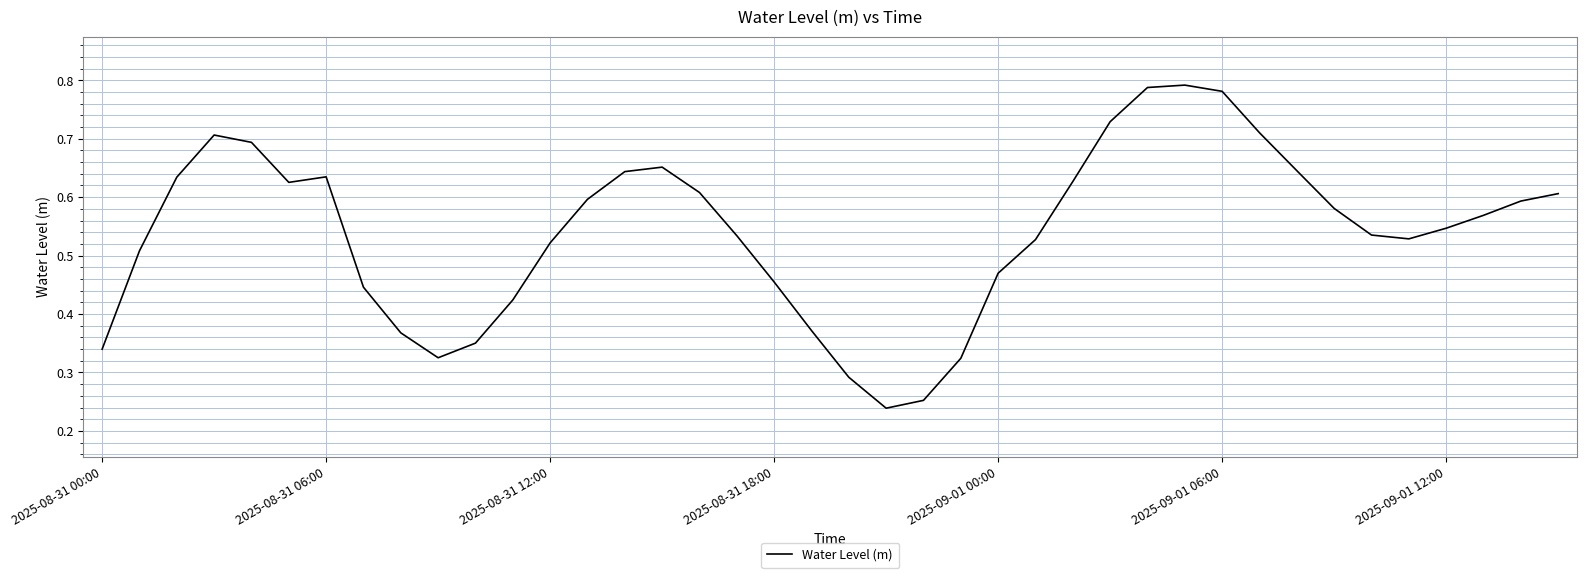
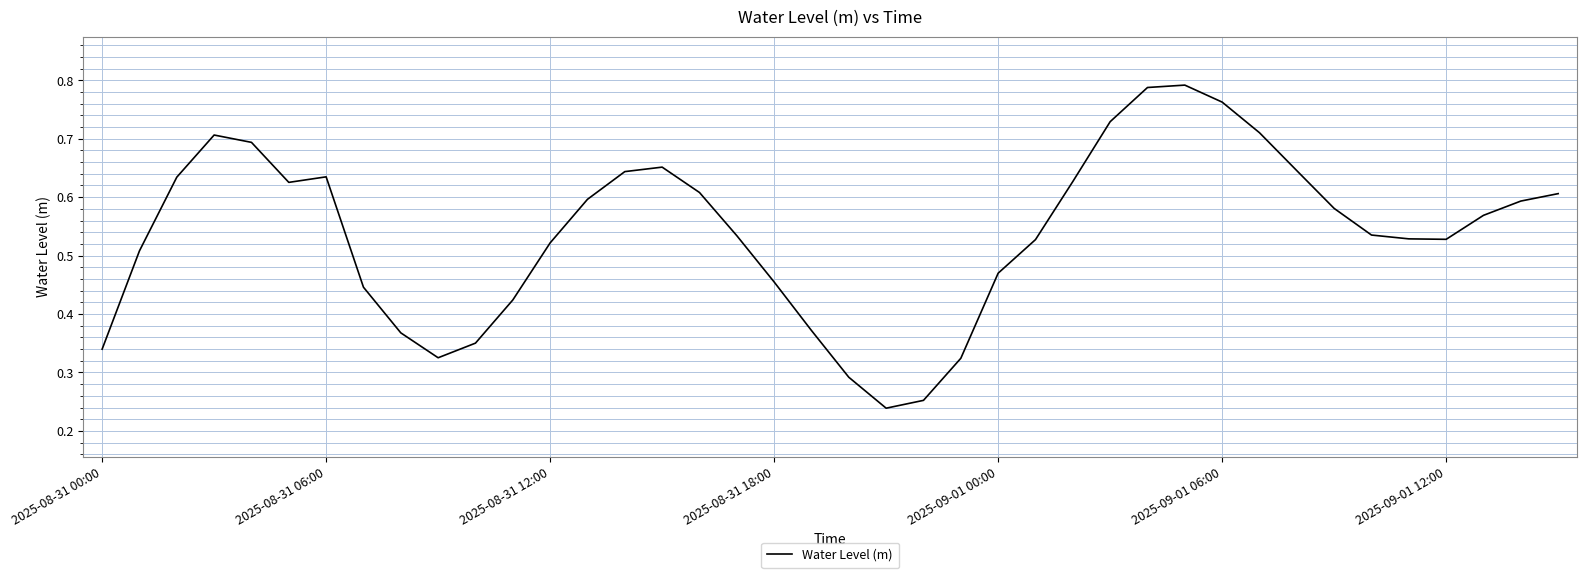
2025-09-01 06:00: 0.78 -> 0.76
2025-09-01 12:00: 0.55 -> 0.53
